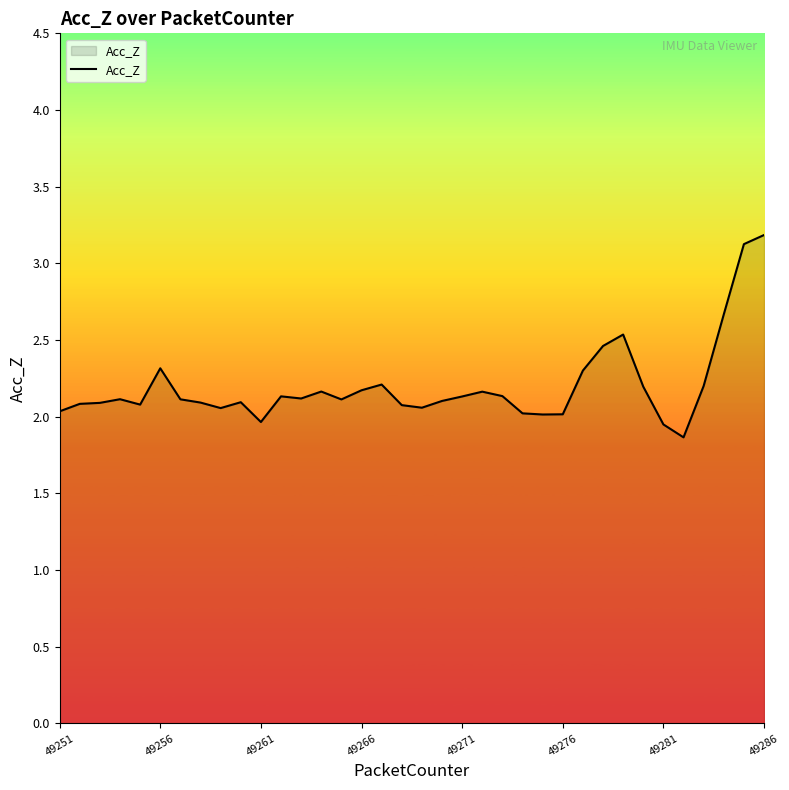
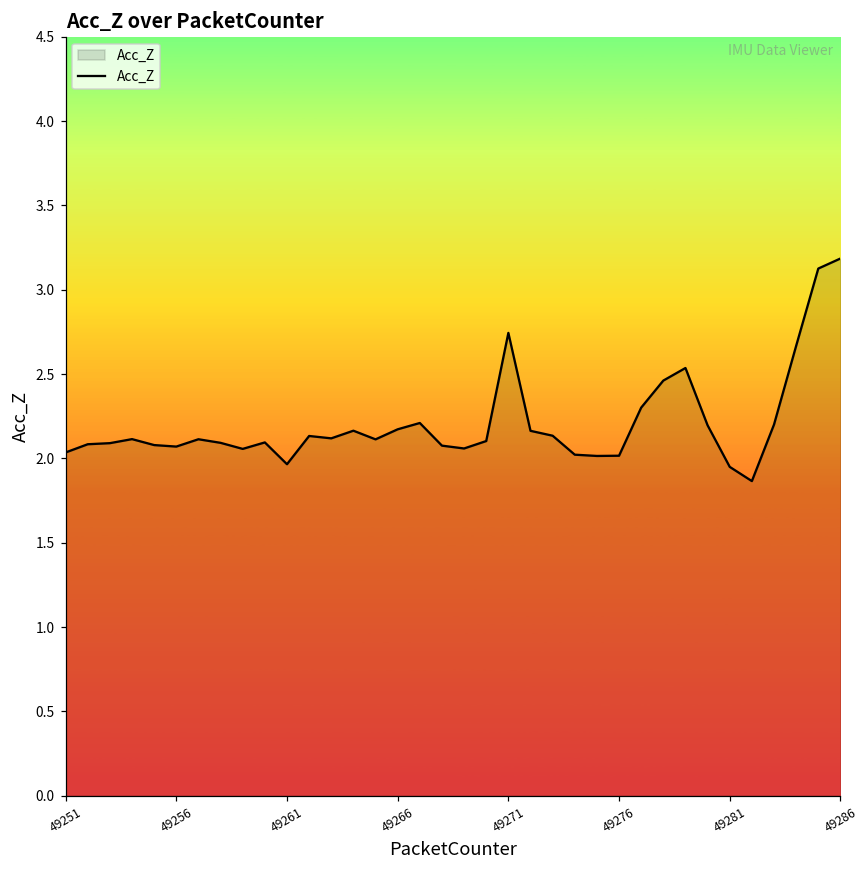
49256: 2.32 -> 2.07
49271: 2.13 -> 2.74
